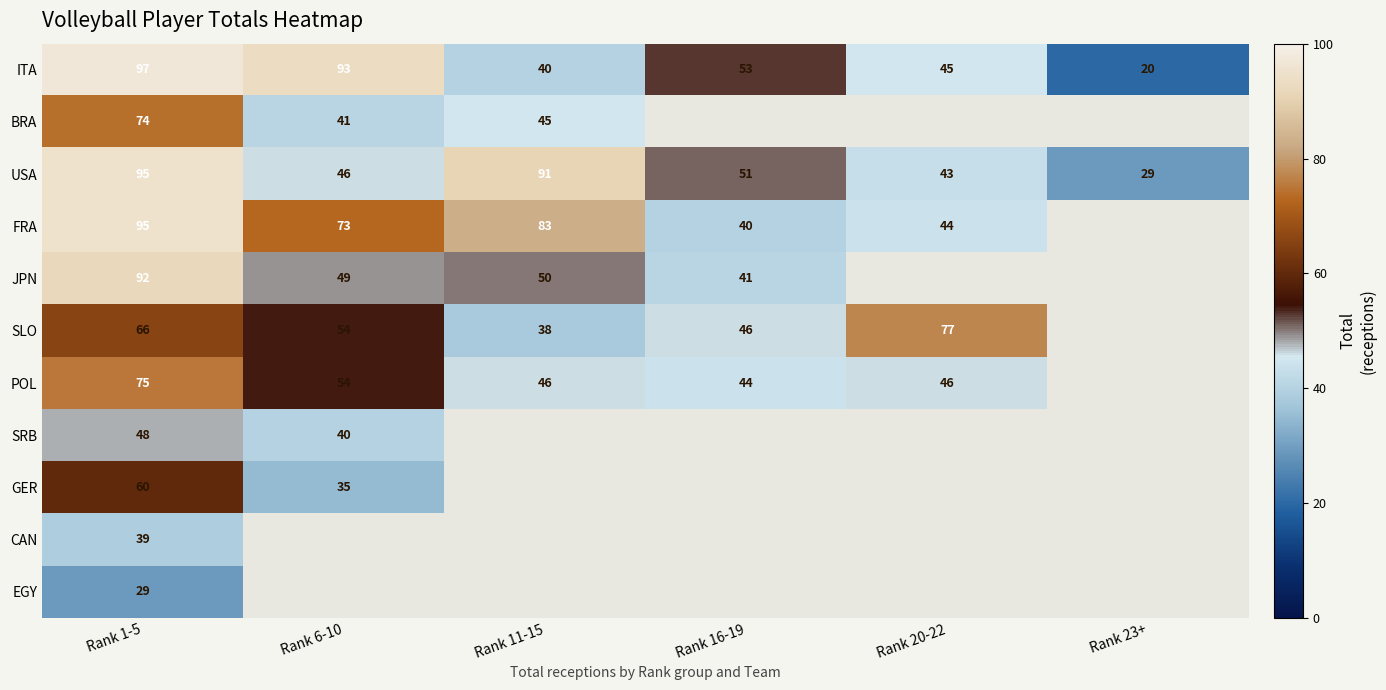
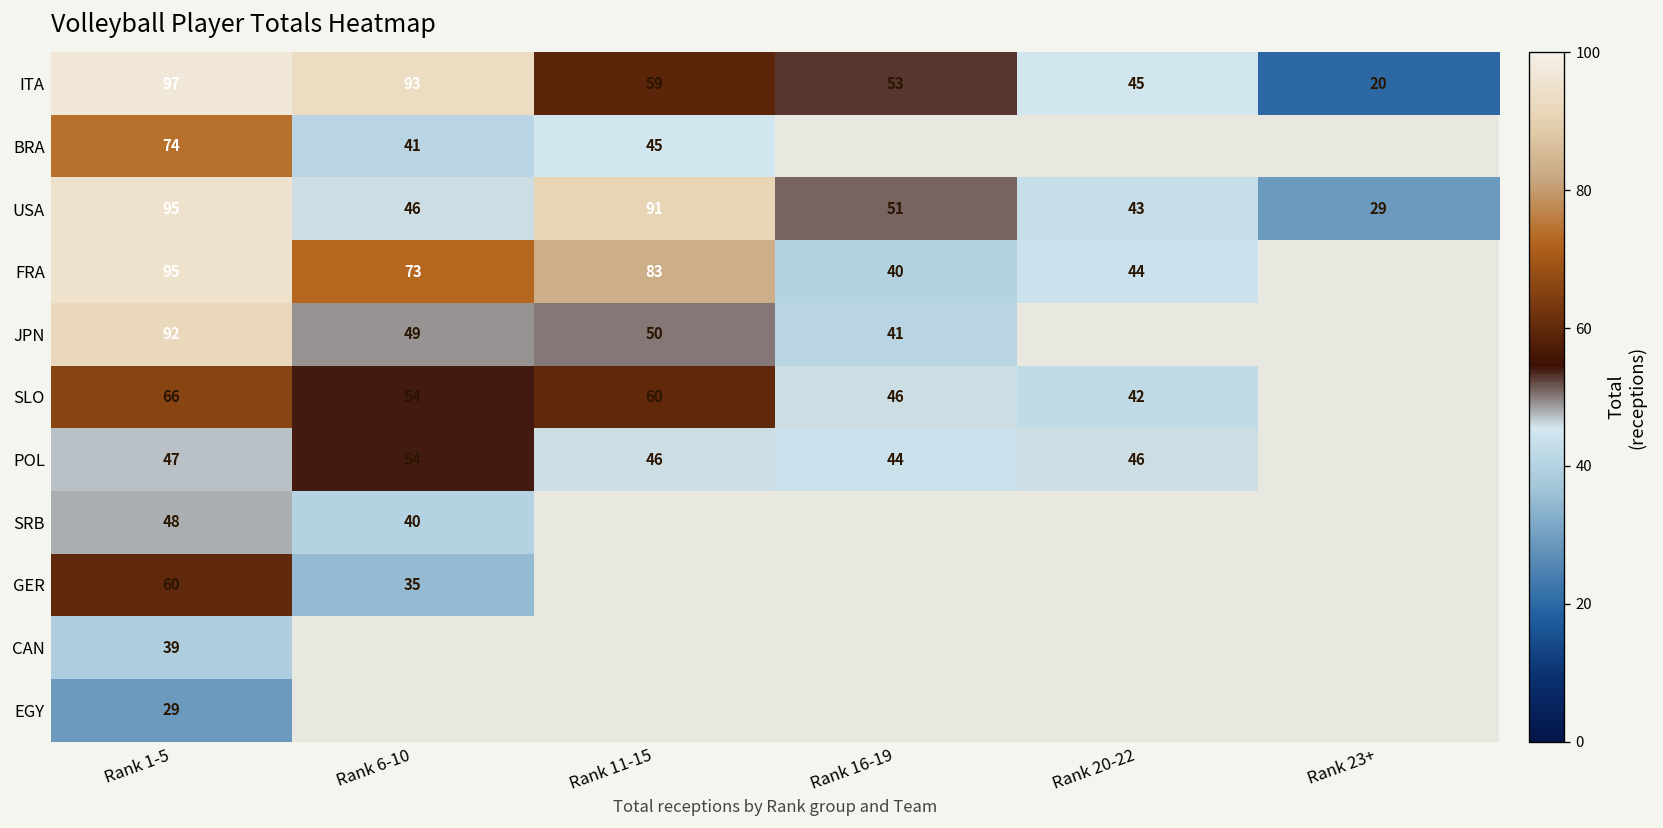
ITA, Rank 11-15: 40 -> 59
SLO, Rank 11-15: 38 -> 60
SLO, Rank 20-22: 77 -> 42
POL, Rank 1-5: 75 -> 47
